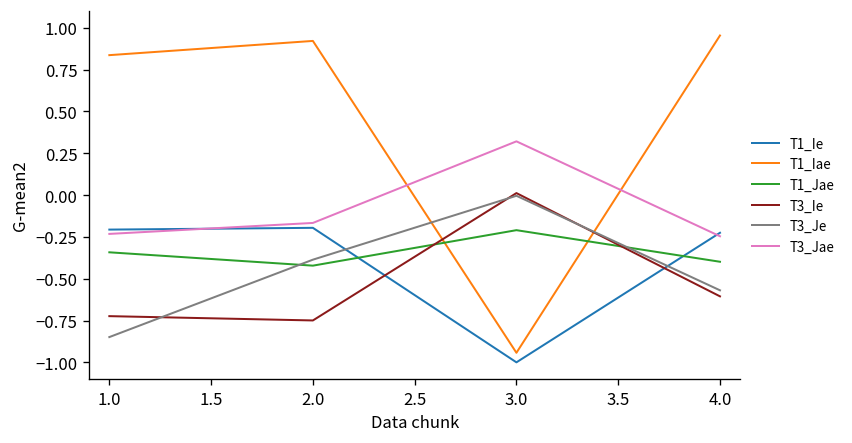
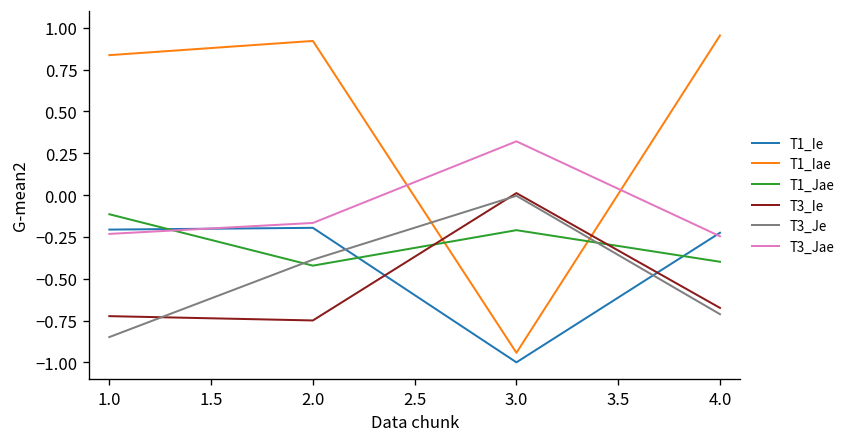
T1_Jae, 1.0: -0.34 -> -0.11
T3_Ie, 4.0: -0.61 -> -0.67
T3_Je, 4.0: -0.57 -> -0.71
